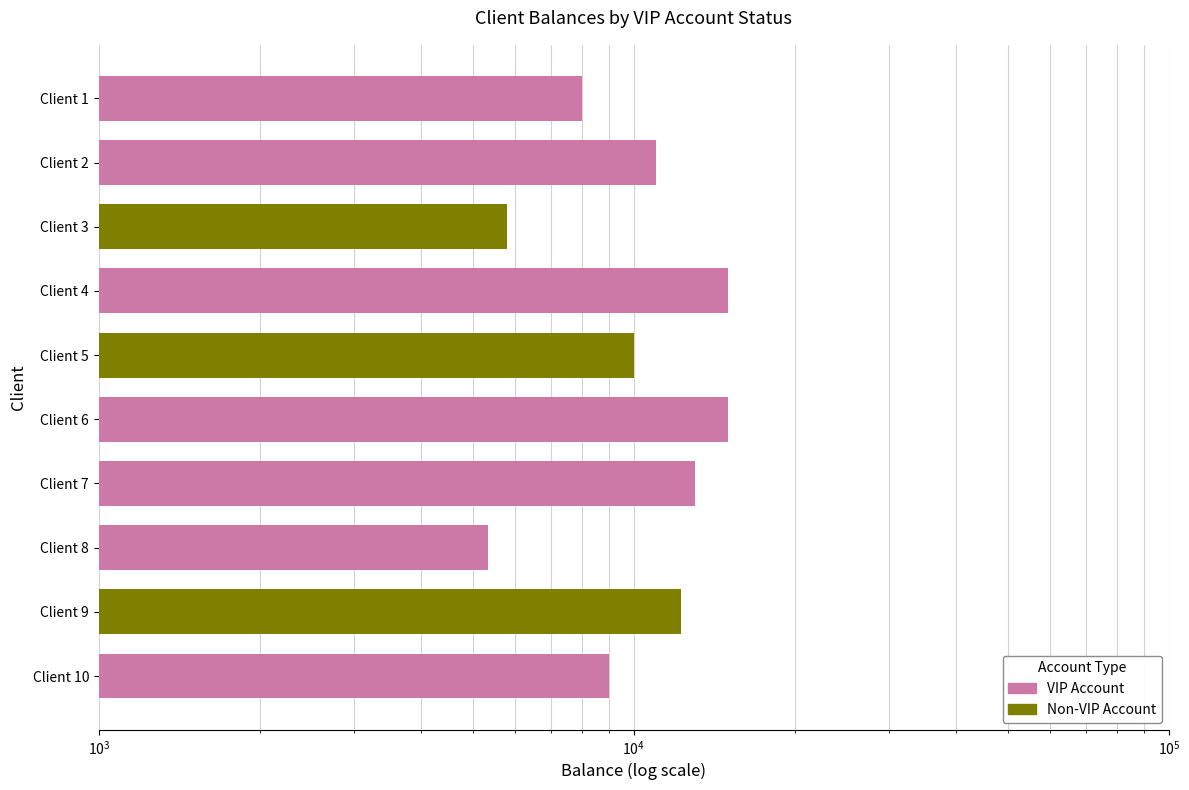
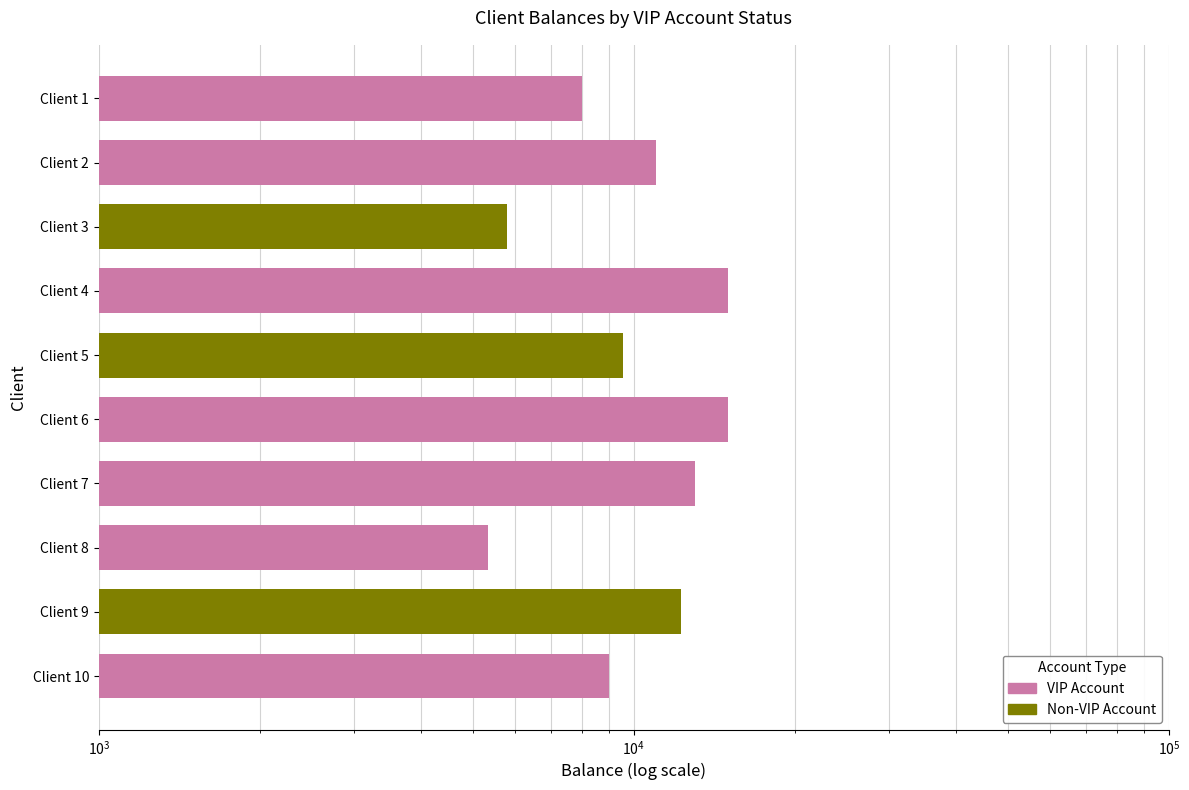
Non-VIP Account, Client 5: 10000 -> 9500
